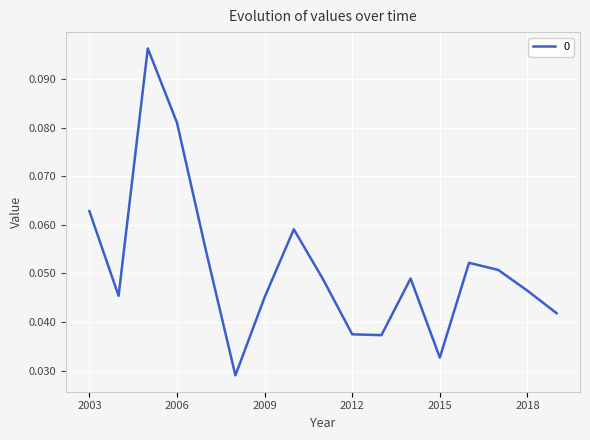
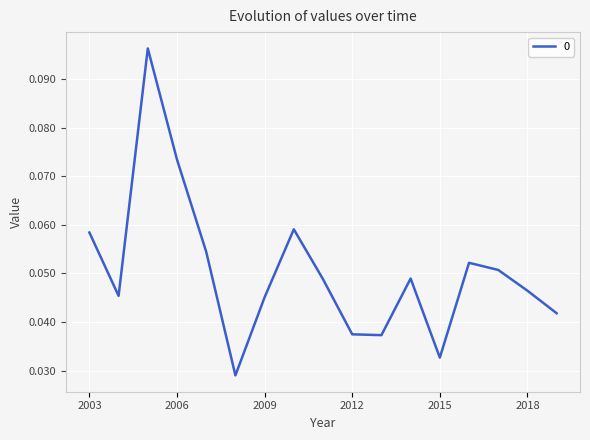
2003: 0.063 -> 0.058
2006: 0.081 -> 0.073
